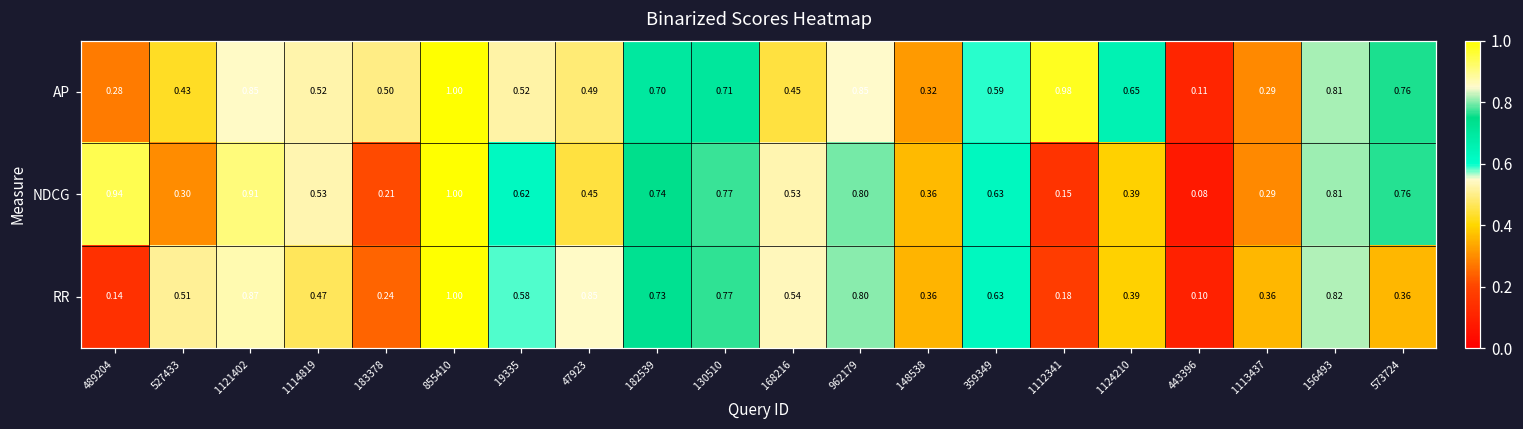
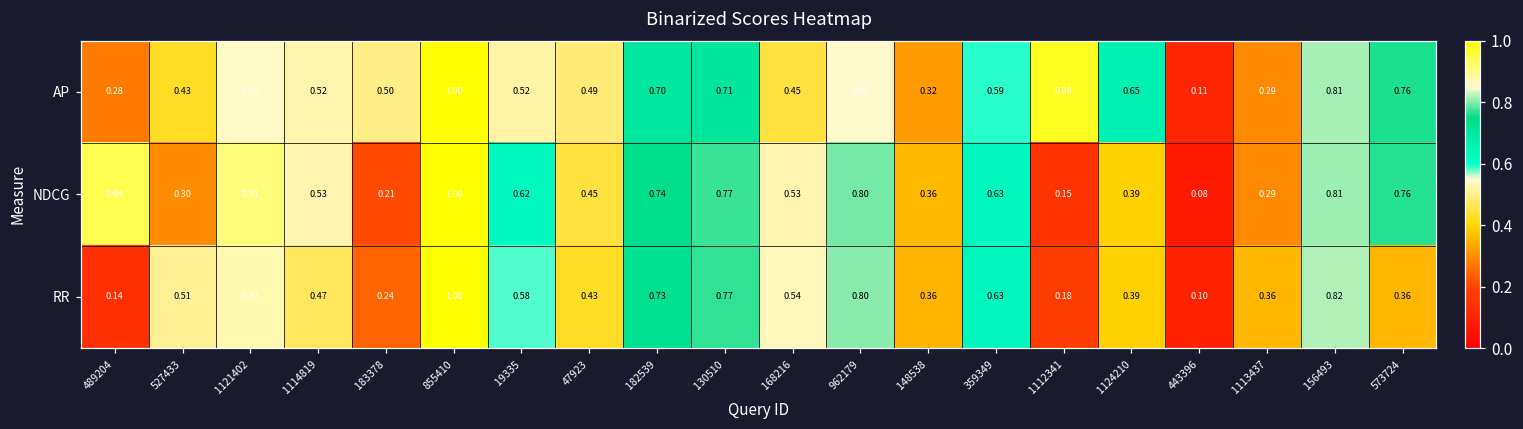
RR, 47923: 0.85 -> 0.43
